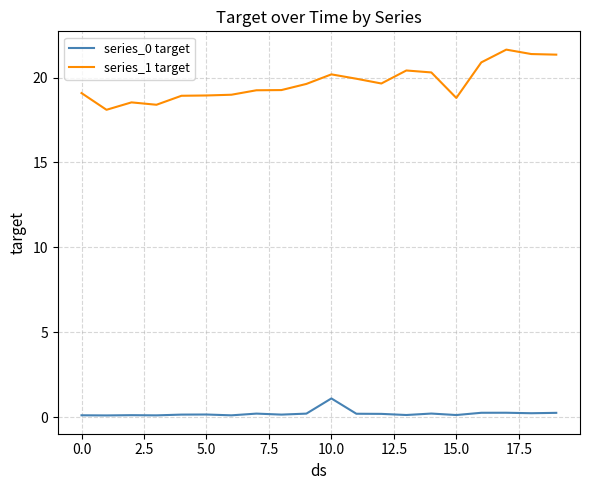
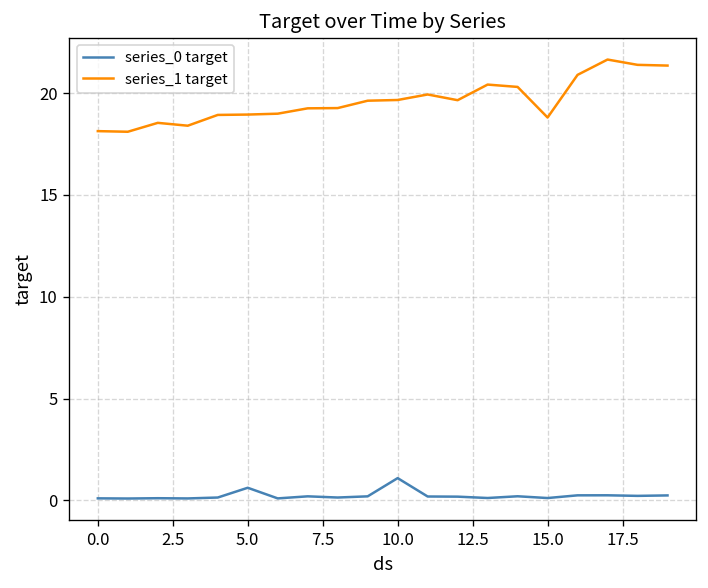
series_1 target, 0.0: 19.1 -> 18.1
series_0 target, 5.0: 0.1 -> 0.6
series_1 target, 10.0: 20.2 -> 19.7
